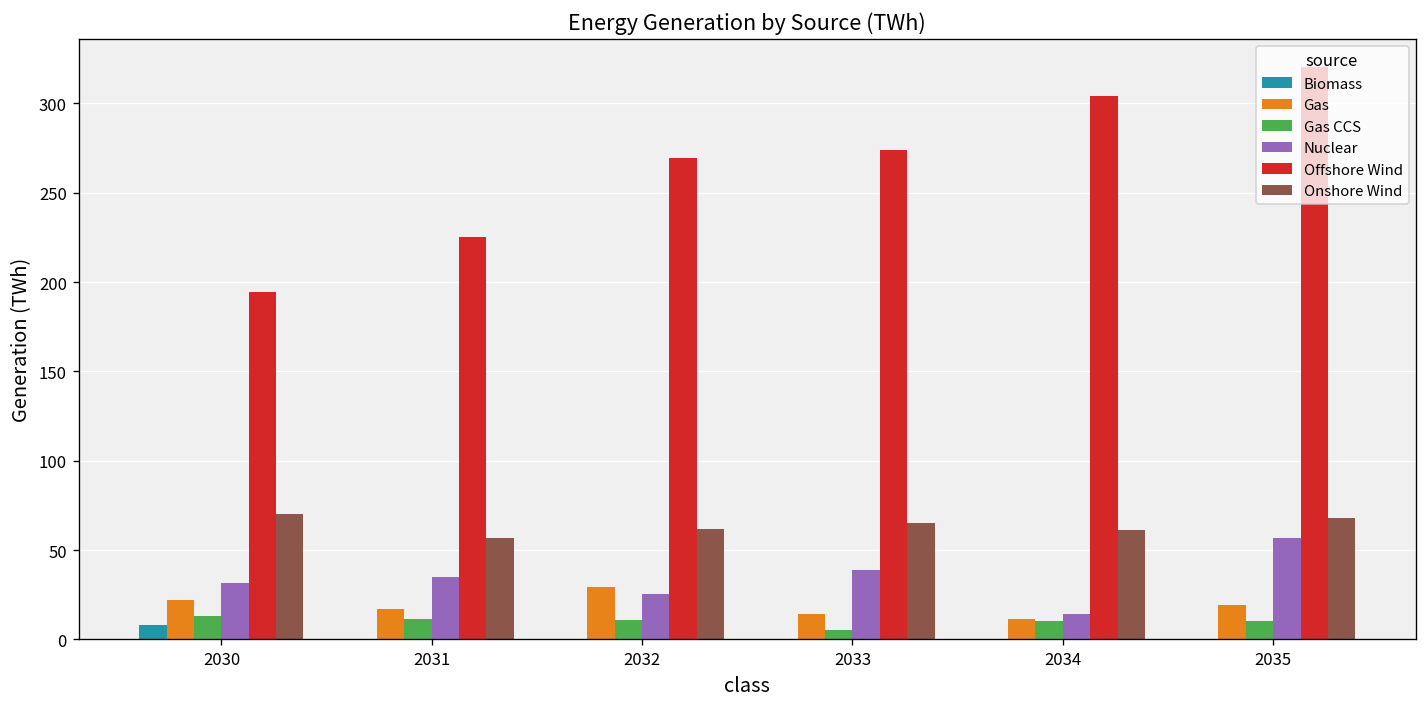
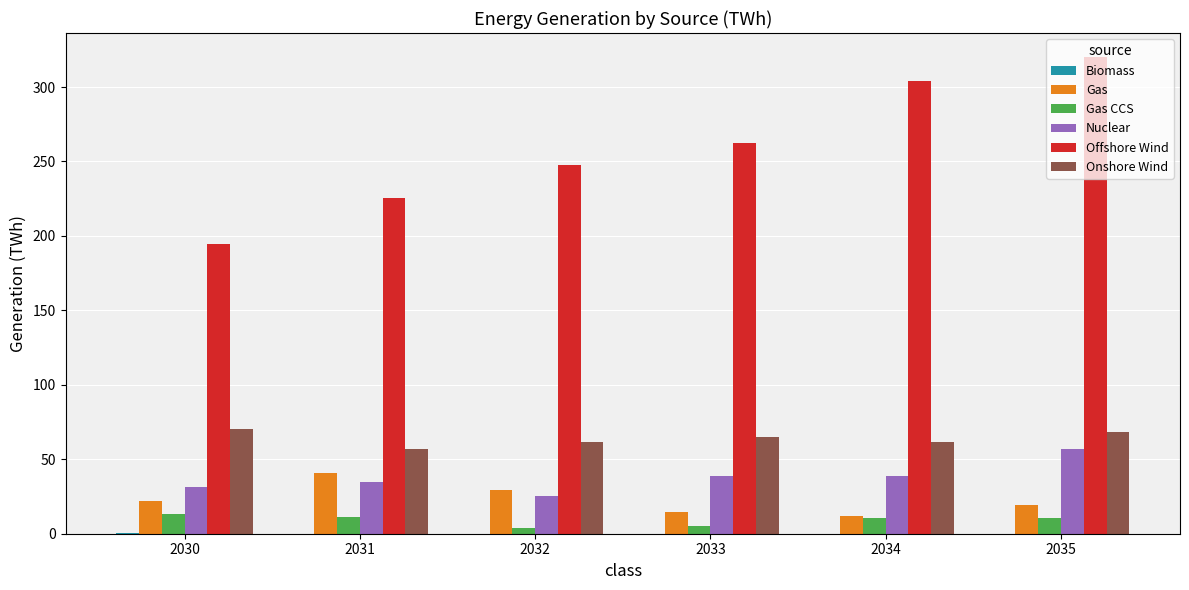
Biomass, 2030: 8 -> 0
Gas, 2031: 17 -> 41
Gas CCS, 2032: 11 -> 4
Offshore Wind, 2032: 269 -> 248
Offshore Wind, 2033: 274 -> 263
Nuclear, 2034: 14 -> 39
